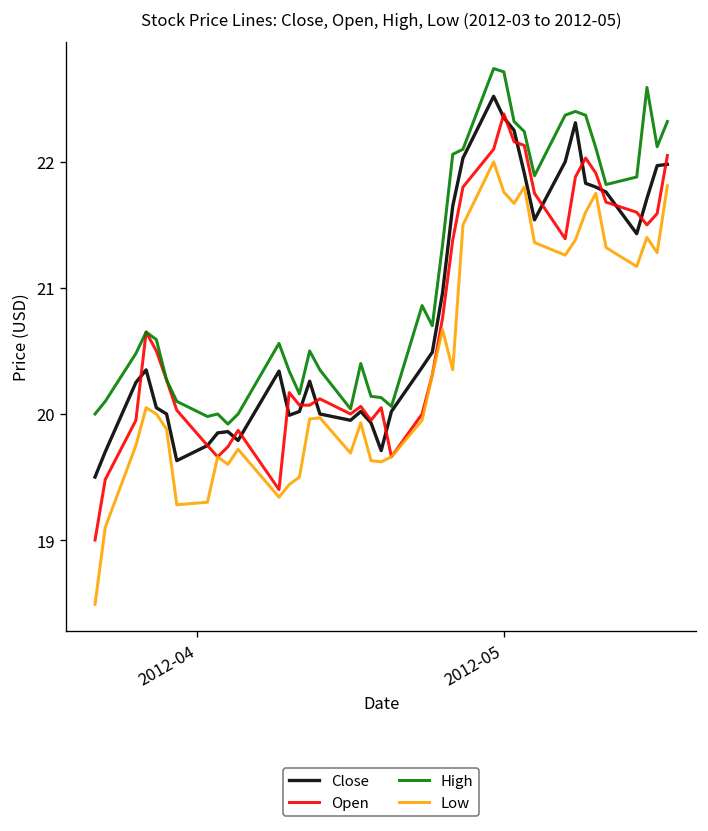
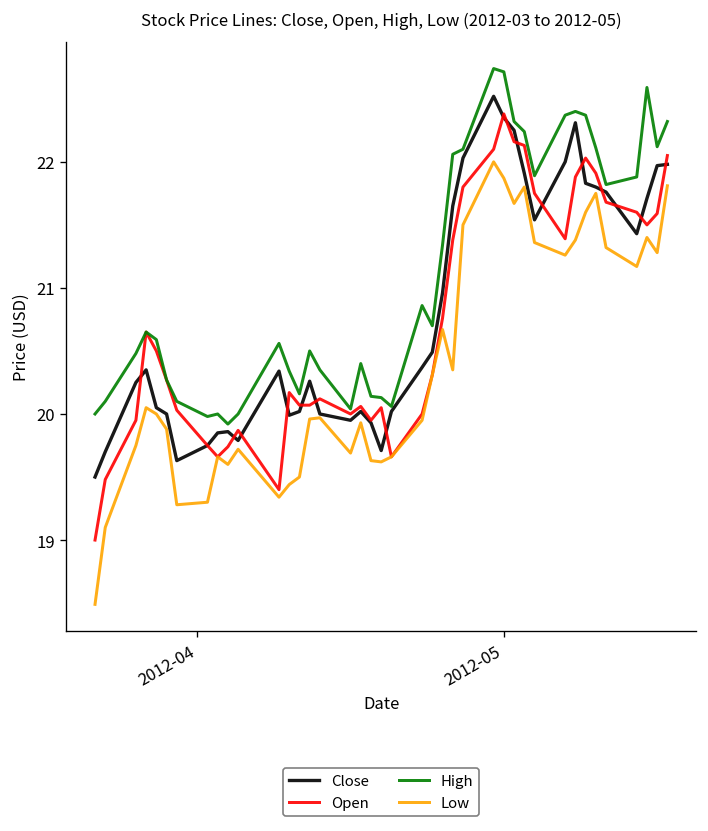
Low, 2012-05: 21.76 -> 21.87
